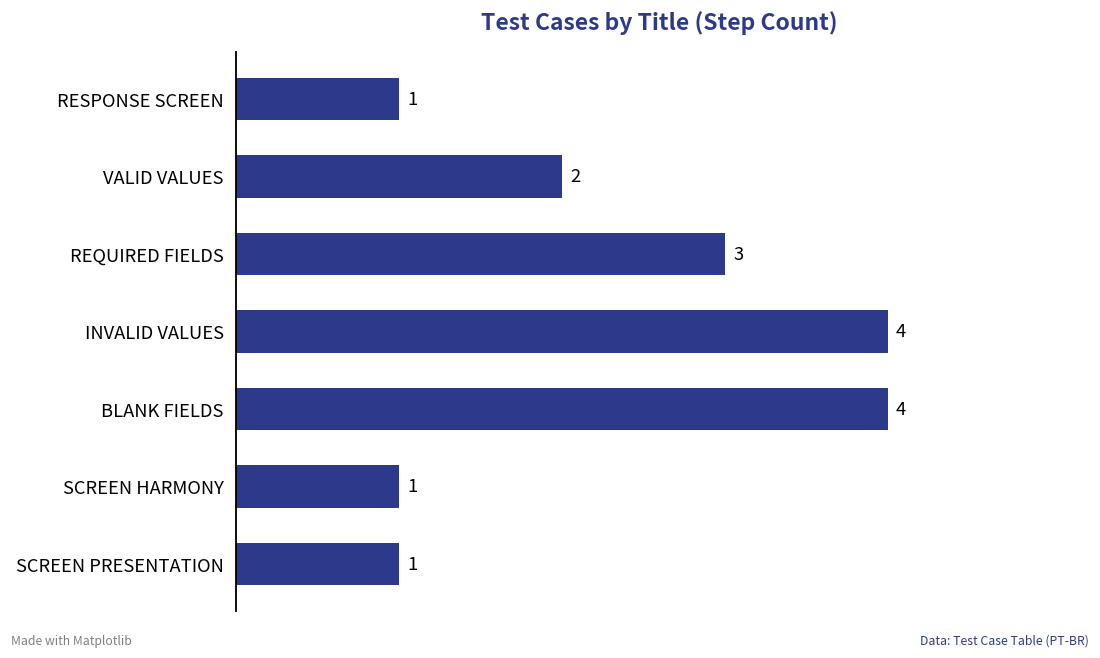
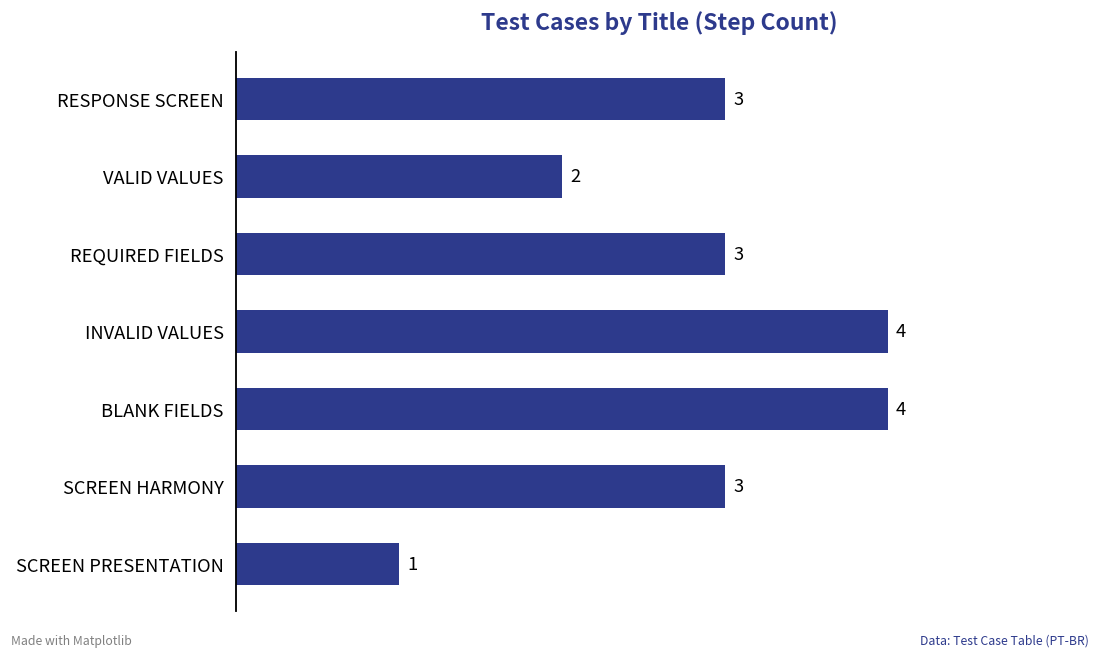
RESPONSE SCREEN: 1 -> 3
SCREEN HARMONY: 1 -> 3
